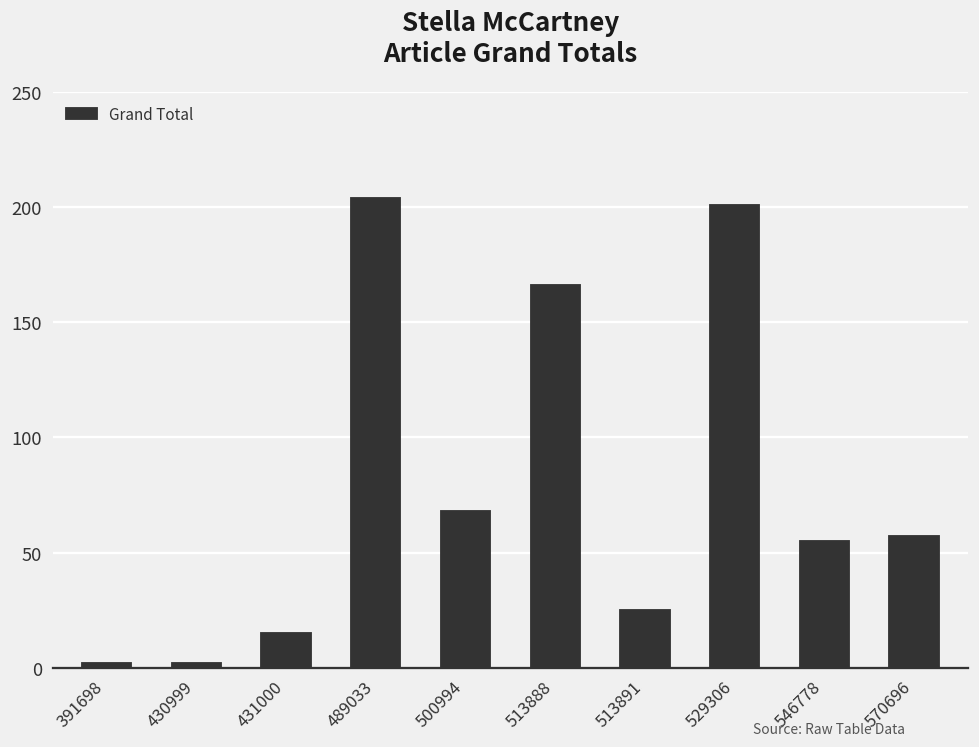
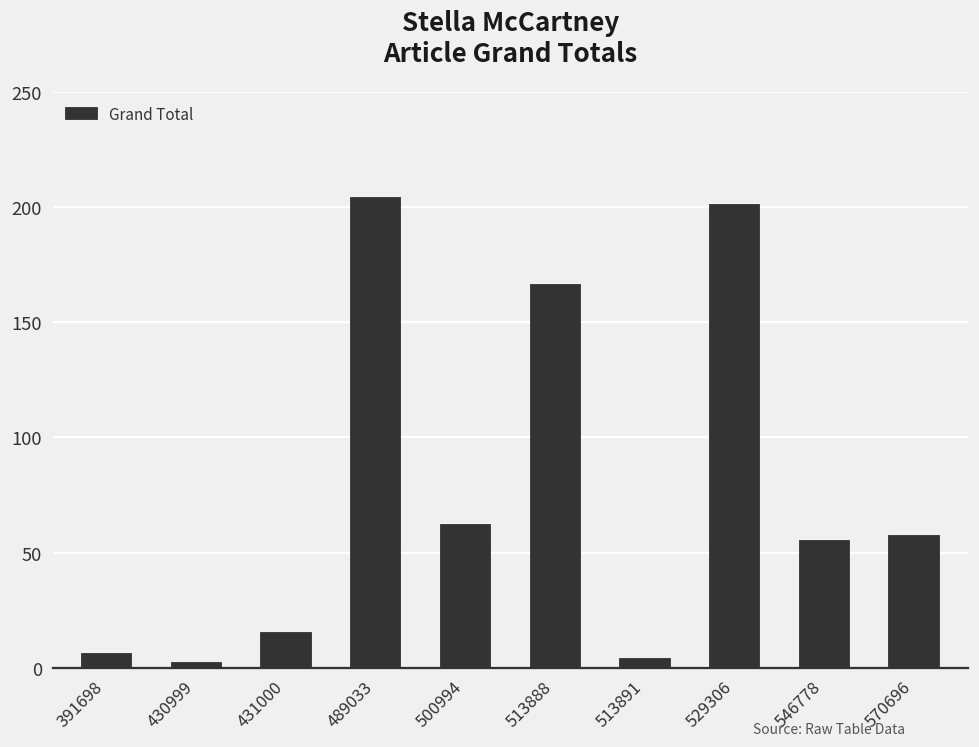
391698: 2 -> 6
500994: 68 -> 62
513891: 25 -> 4
